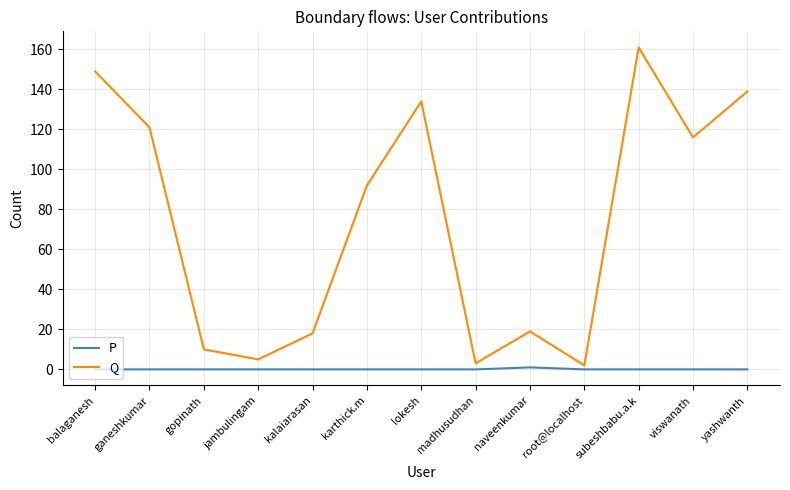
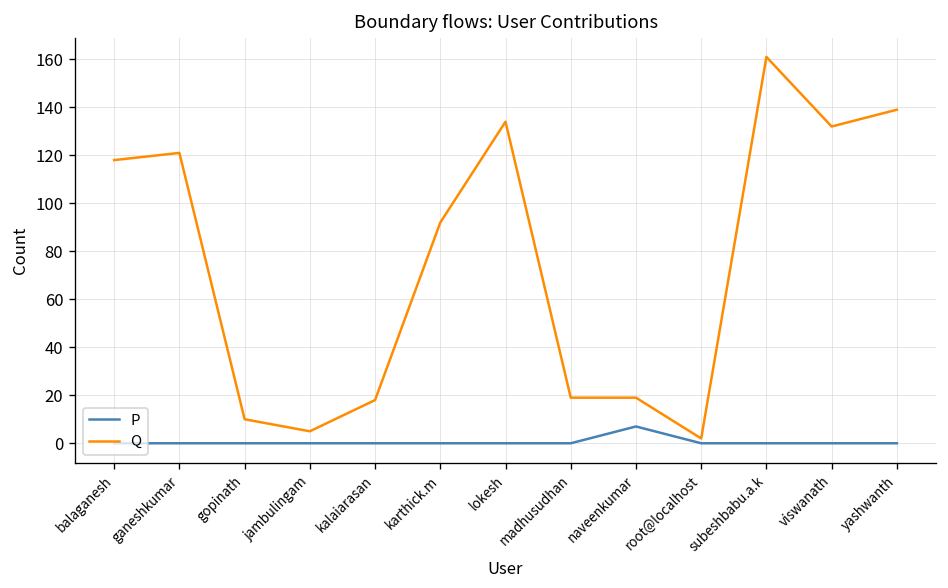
Q, balaganesh: 149 -> 118
Q, madhusudhan: 3 -> 19
P, naveenkumar: 1 -> 7
Q, viswanath: 116 -> 132
